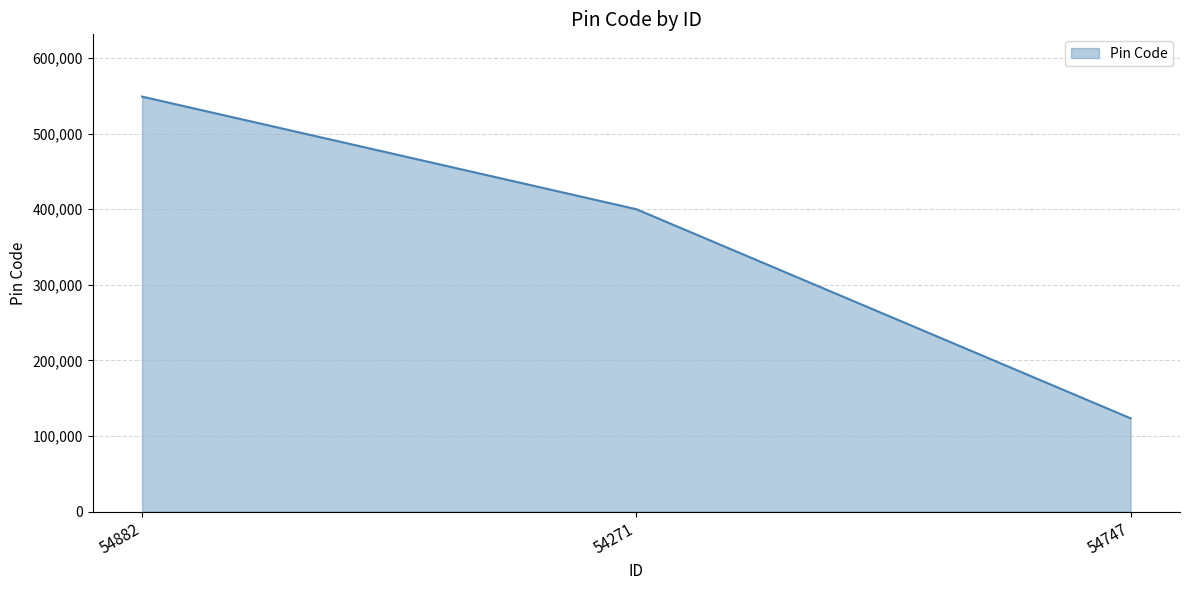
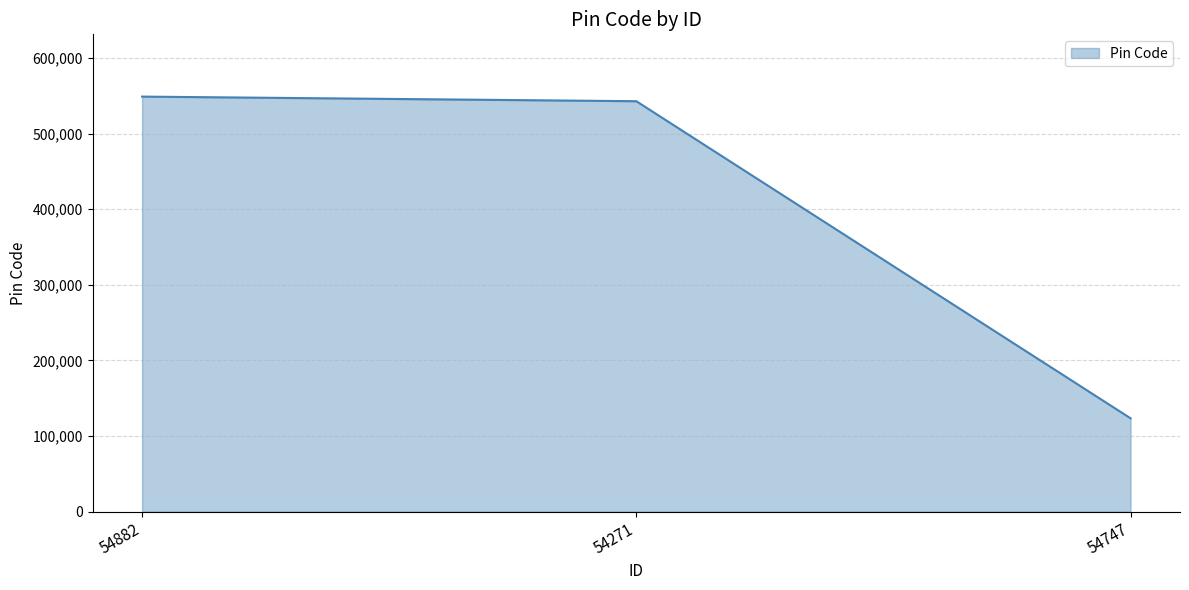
54271: 400,000 -> 540,000
